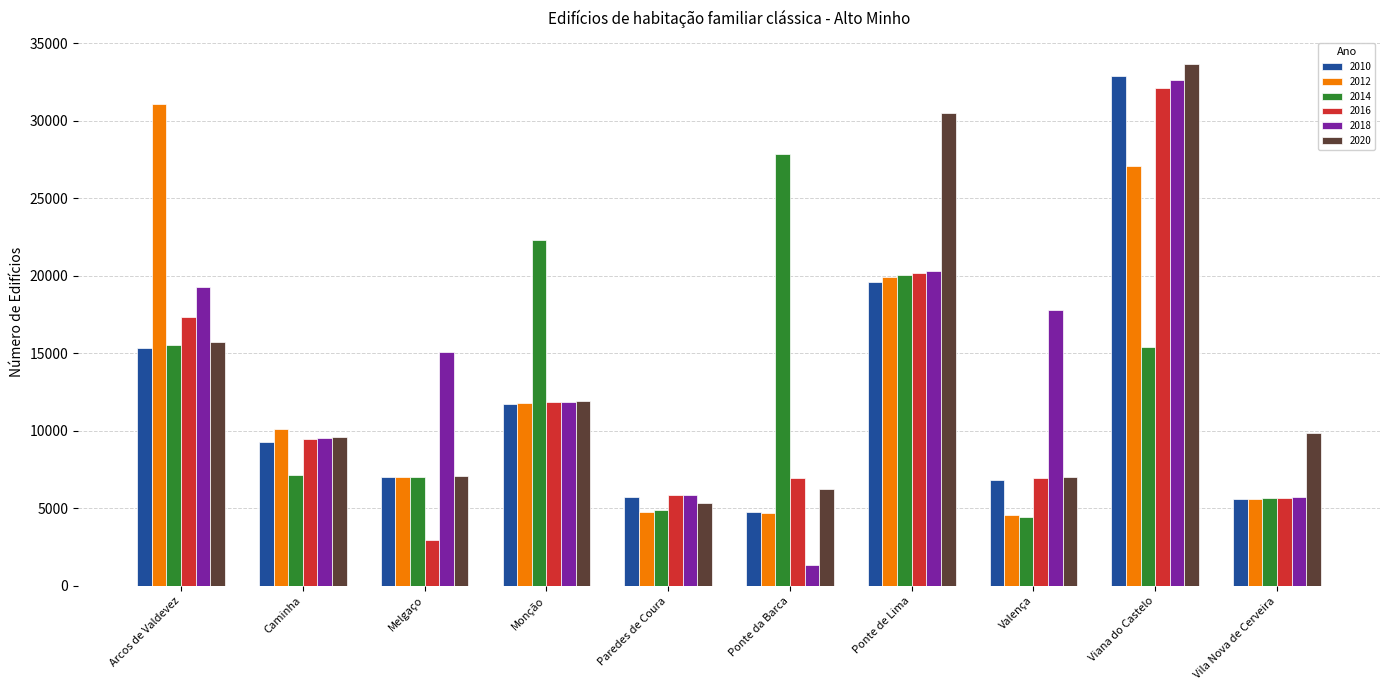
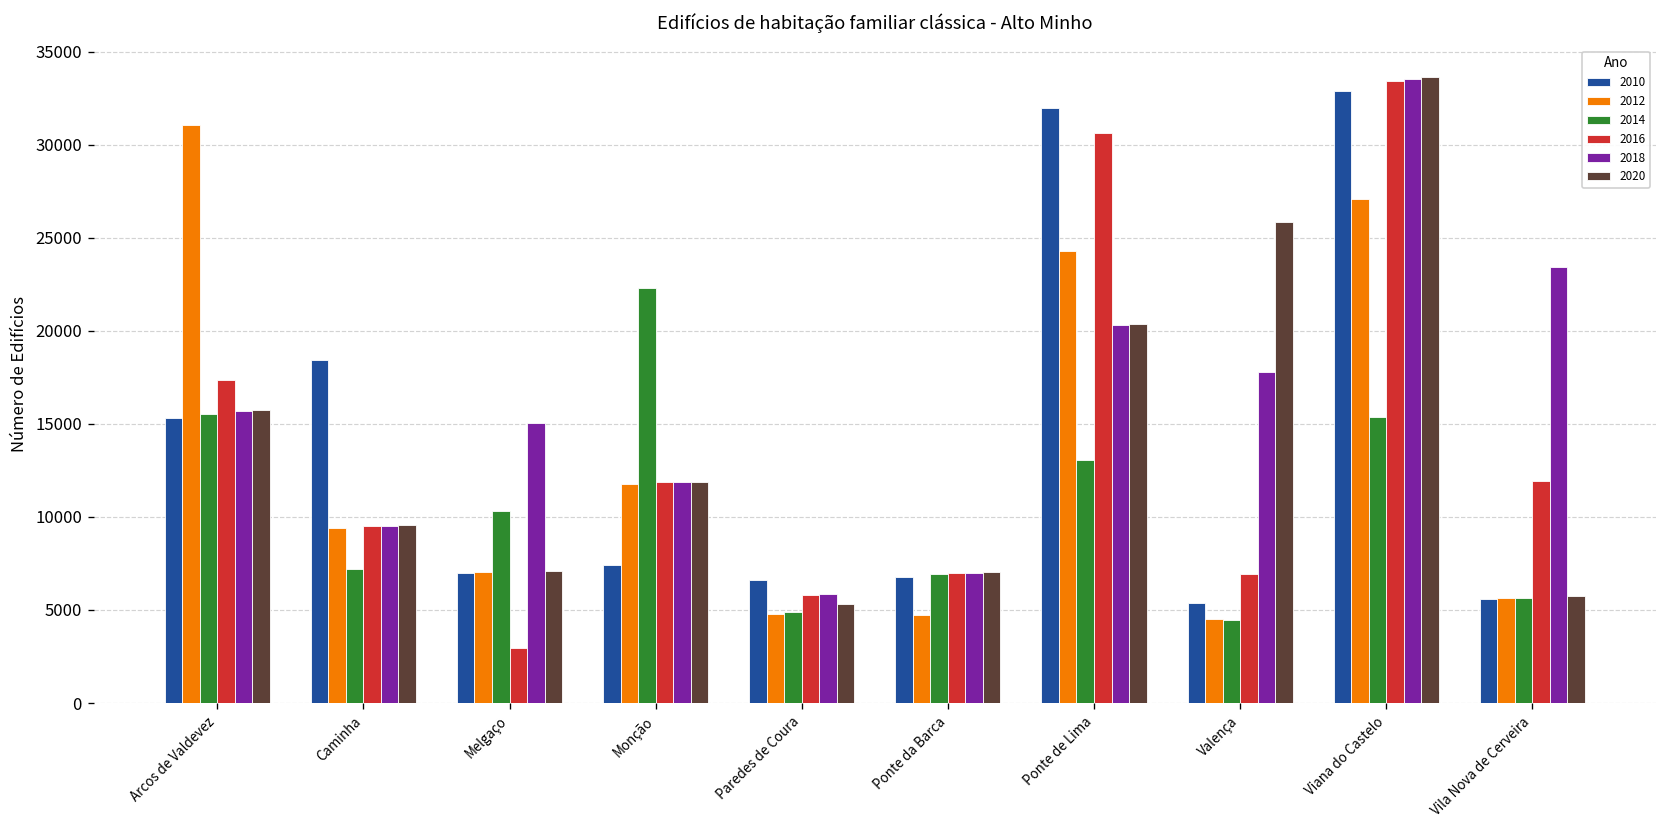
2018, Arcos de Valdevez: 19300 -> 15700
2010, Caminha: 9300 -> 18400
2012, Caminha: 10100 -> 9400
2014, Melgaço: 7000 -> 10300
2010, Monção: 11700 -> 7400
2010, Paredes de Coura: 5700 -> 6600
2010, Ponte da Barca: 4800 -> 6800
2014, Ponte da Barca: 27800 -> 7000
2018, Ponte da Barca: 1300 -> 7000
2020, Ponte da Barca: 6200 -> 7000
2010, Ponte de Lima: 19600 -> 32000
2012, Ponte de Lima: 19900 -> 24300
2014, Ponte de Lima: 20100 -> 13100
2016, Ponte de Lima: 20200 -> 30700
2020, Ponte de Lima: 30500 -> 20400
2010, Valença: 6800 -> 5400
2020, Valença: 7000 -> 25900
2016, Viana do Castelo: 32100 -> 33400
2018, Viana do Castelo: 32600 -> 33500
2016, Vila Nova de Cerveira: 5700 -> 11900
2018, Vila Nova de Cerveira: 5700 -> 23400
2020, Vila Nova de Cerveira: 9800 -> 5700
